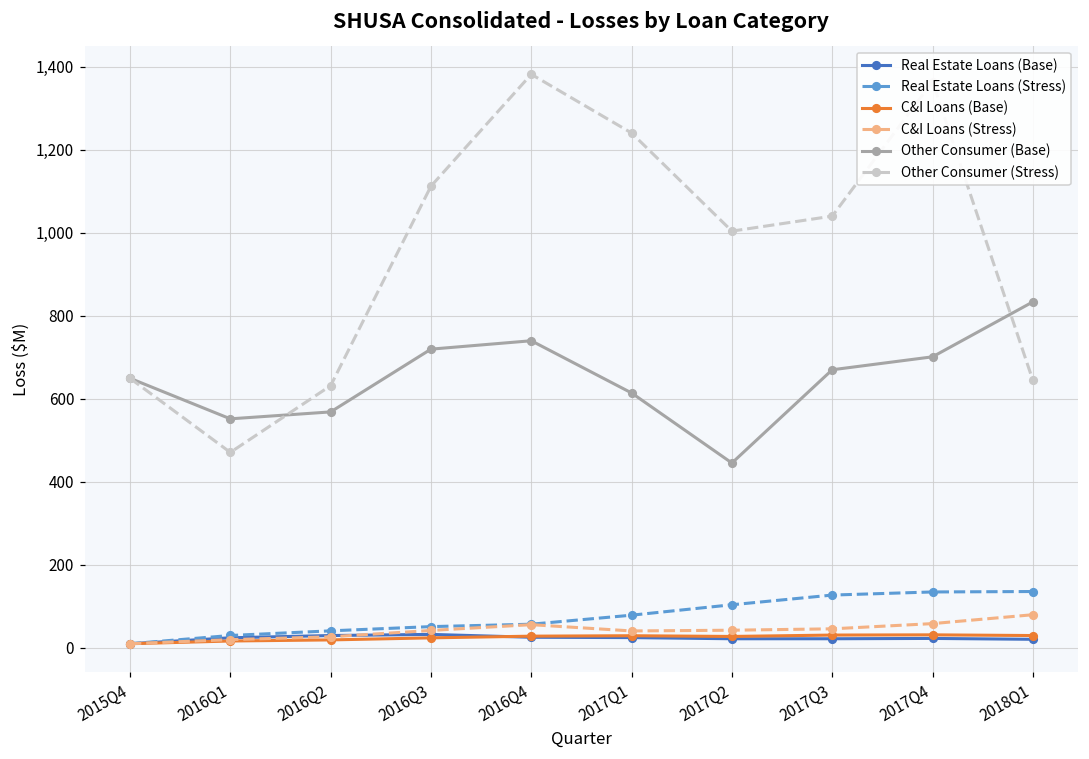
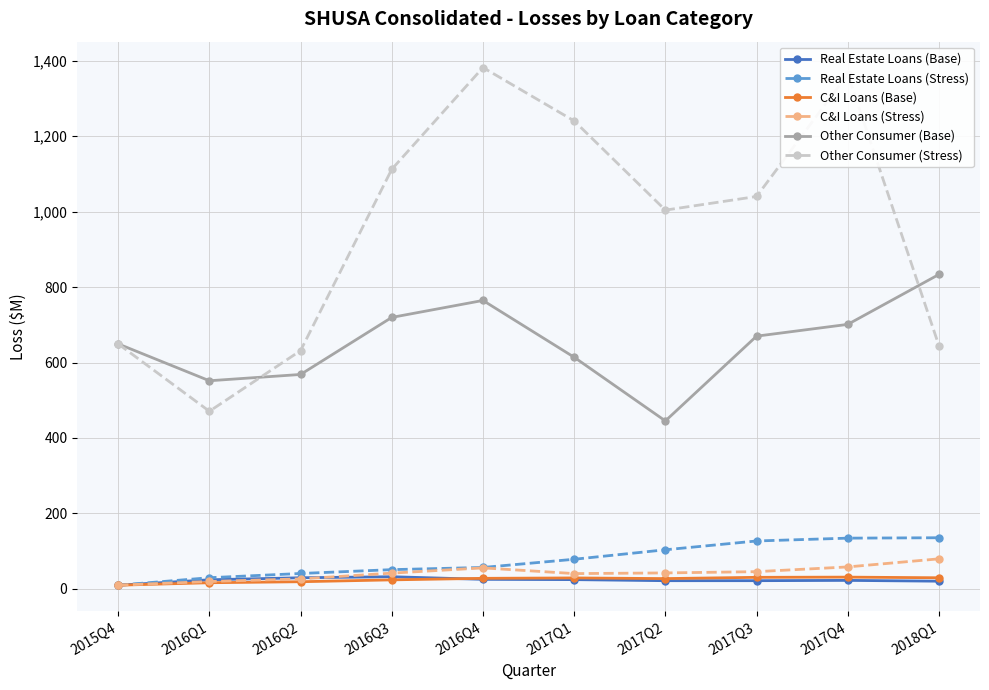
Other Consumer (Base), 2016Q4: 740 -> 760
